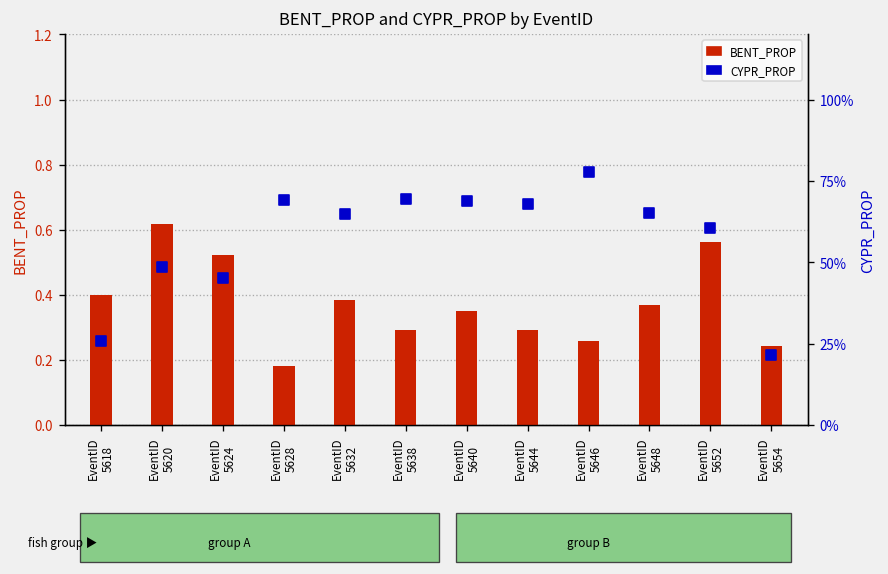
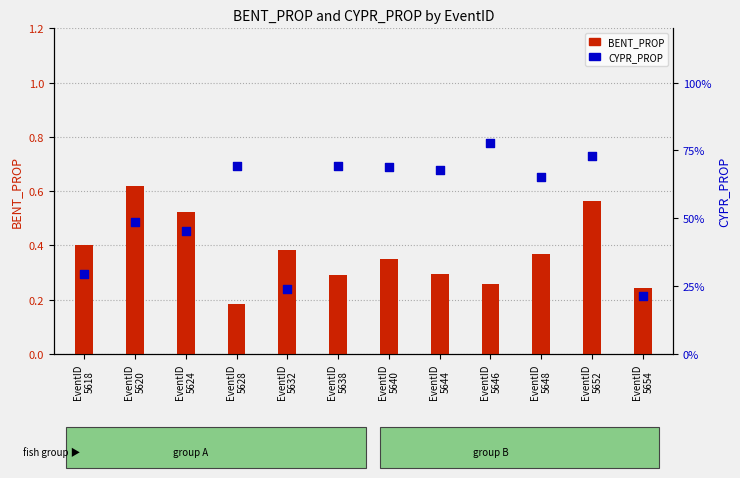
CYPR_PROP, EventID 5618: 26% -> 30%
CYPR_PROP, EventID 5632: 65% -> 24%
CYPR_PROP, EventID 5652: 61% -> 73%
